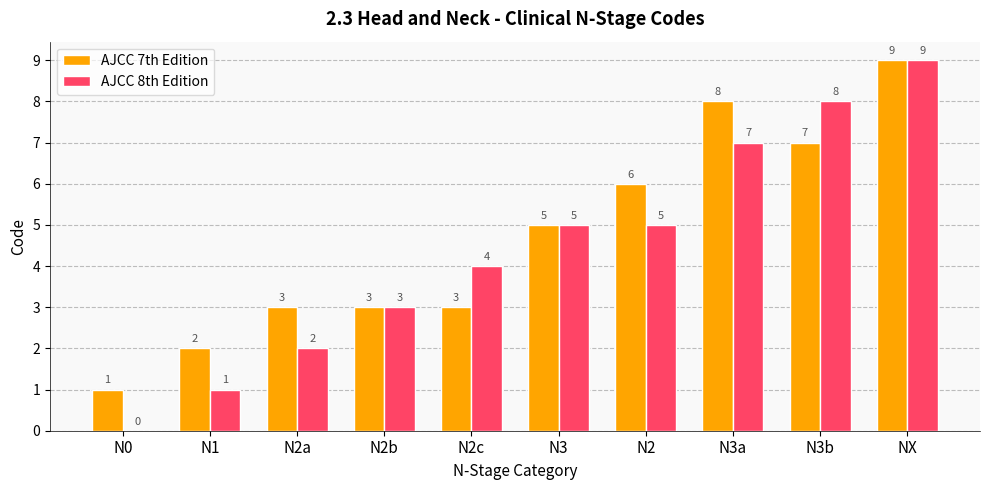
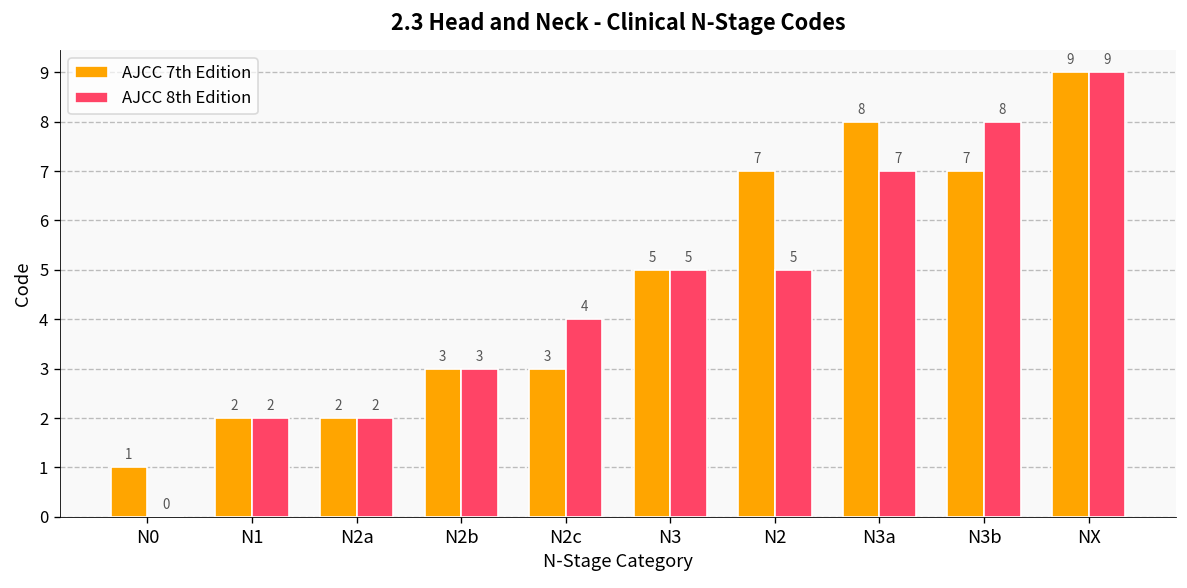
AJCC 8th Edition, N1: 1 -> 2
AJCC 7th Edition, N2a: 3 -> 2
AJCC 7th Edition, N2: 6 -> 7
